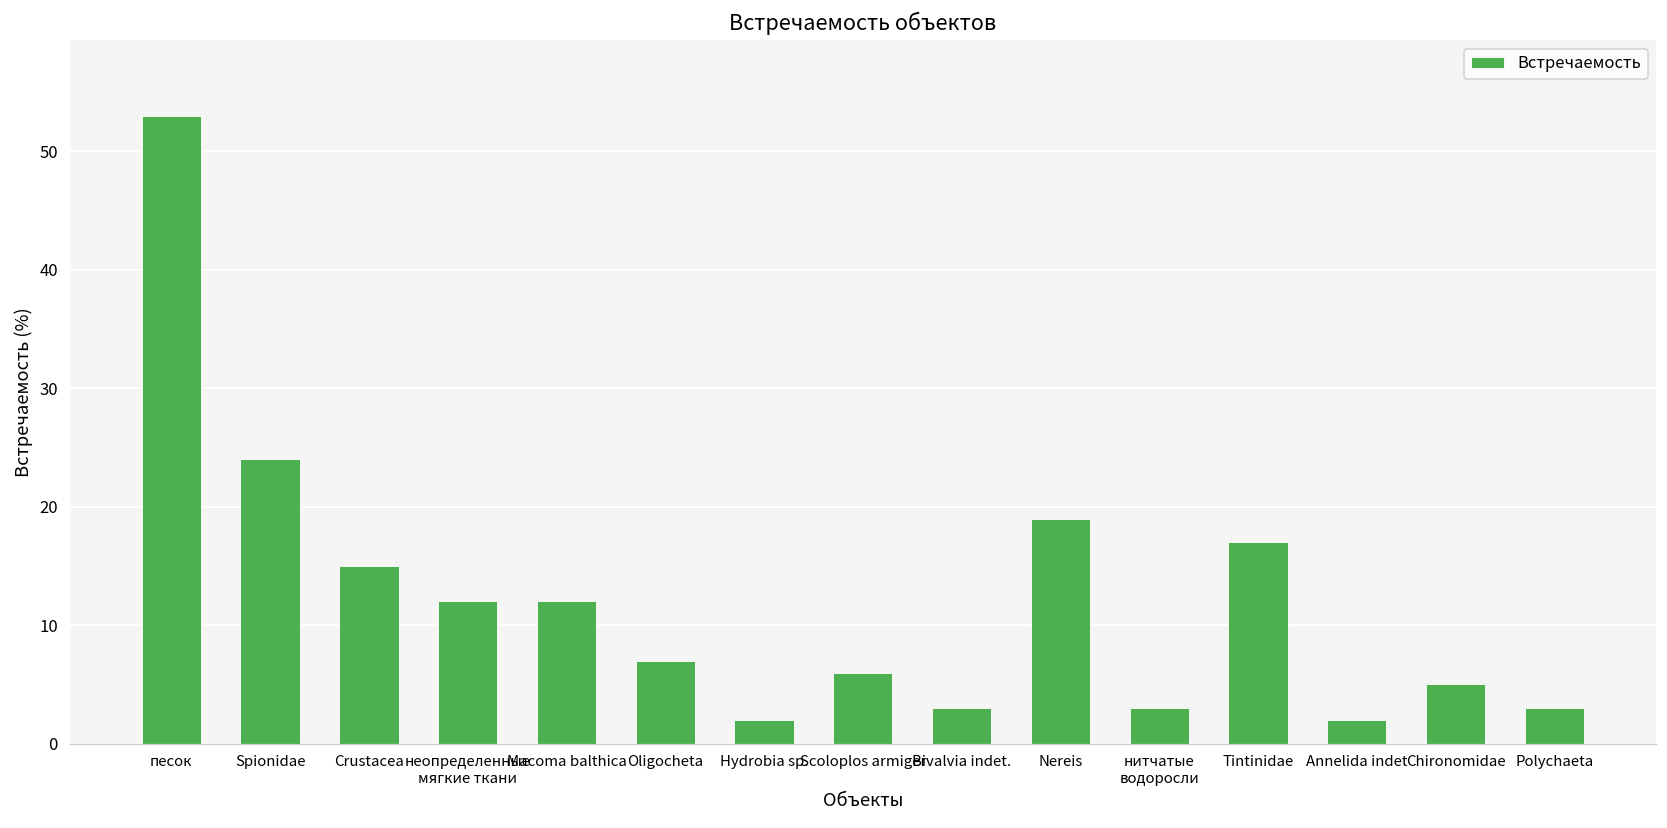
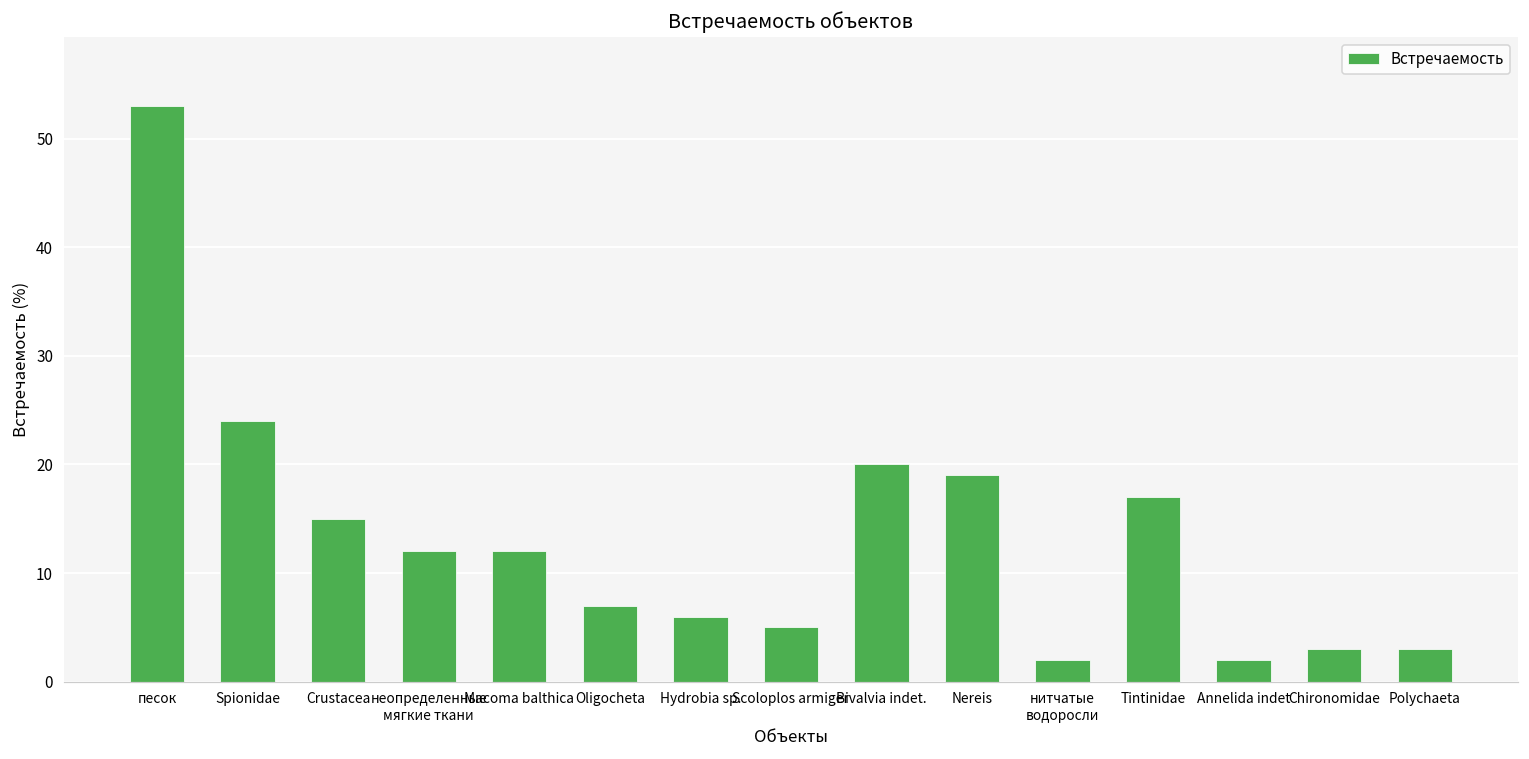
Hydrobia sp.: 2 -> 6
Scoloplos armiger: 6 -> 5
Bivalvia indet.: 3 -> 20
нитчатые водоросли: 3 -> 2
Chironomidae: 5 -> 3
